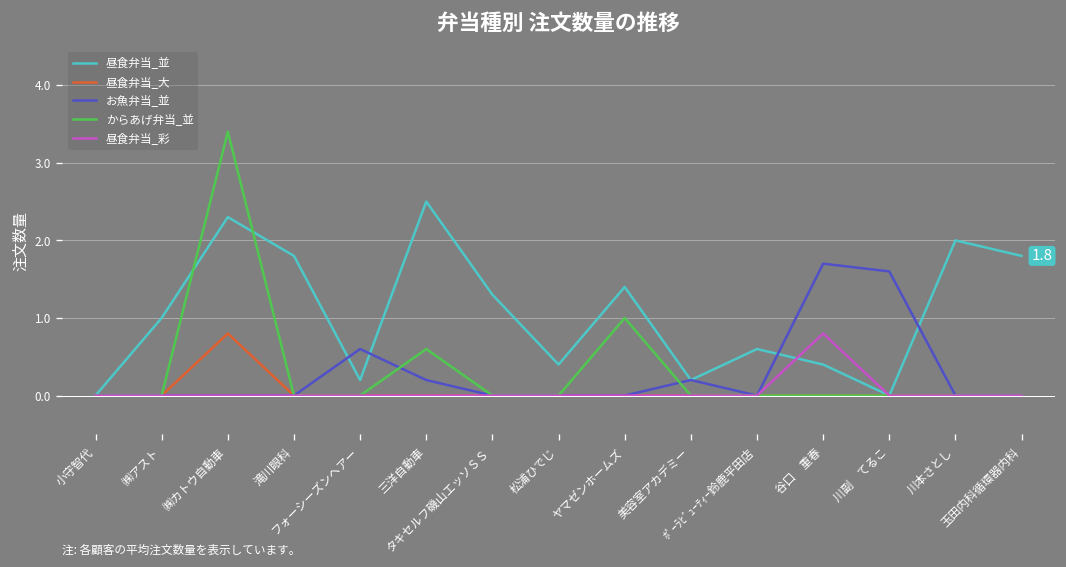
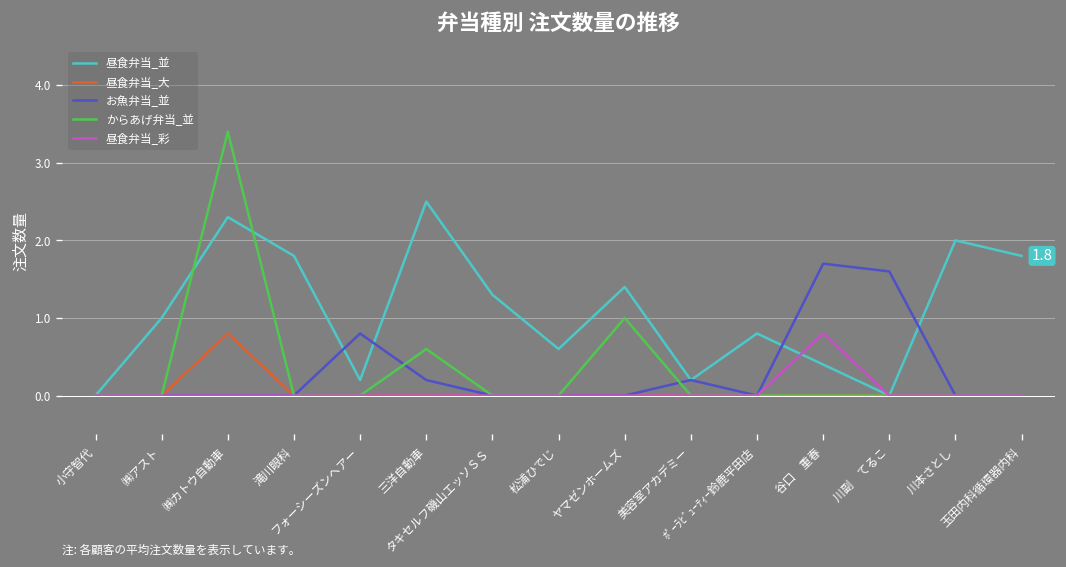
お魚弁当_並, フォーシーズンヘアー: 0.6 -> 0.8
昼食弁当_並, 松浦ひでじ: 0.4 -> 0.6
昼食弁当_並, ﾎﾟｰﾗﾋﾞｭｰﾃｨｰ鈴鹿平田店: 0.6 -> 0.8
